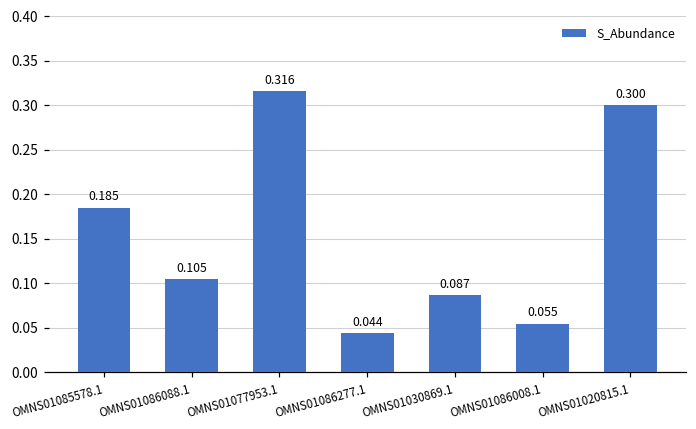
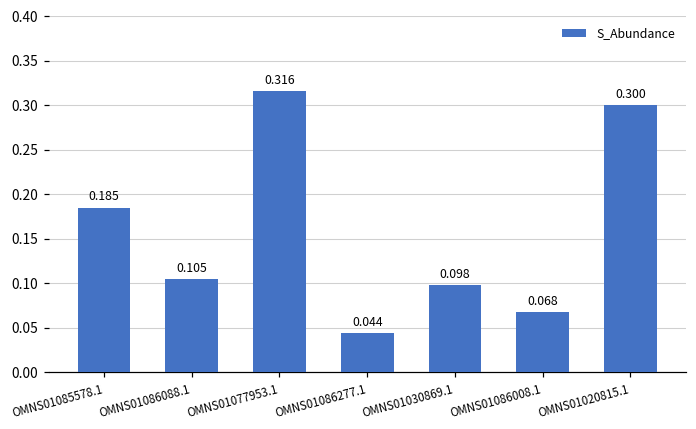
OMNS01030869.1: 0.087 -> 0.098
OMNS01086008.1: 0.055 -> 0.068
